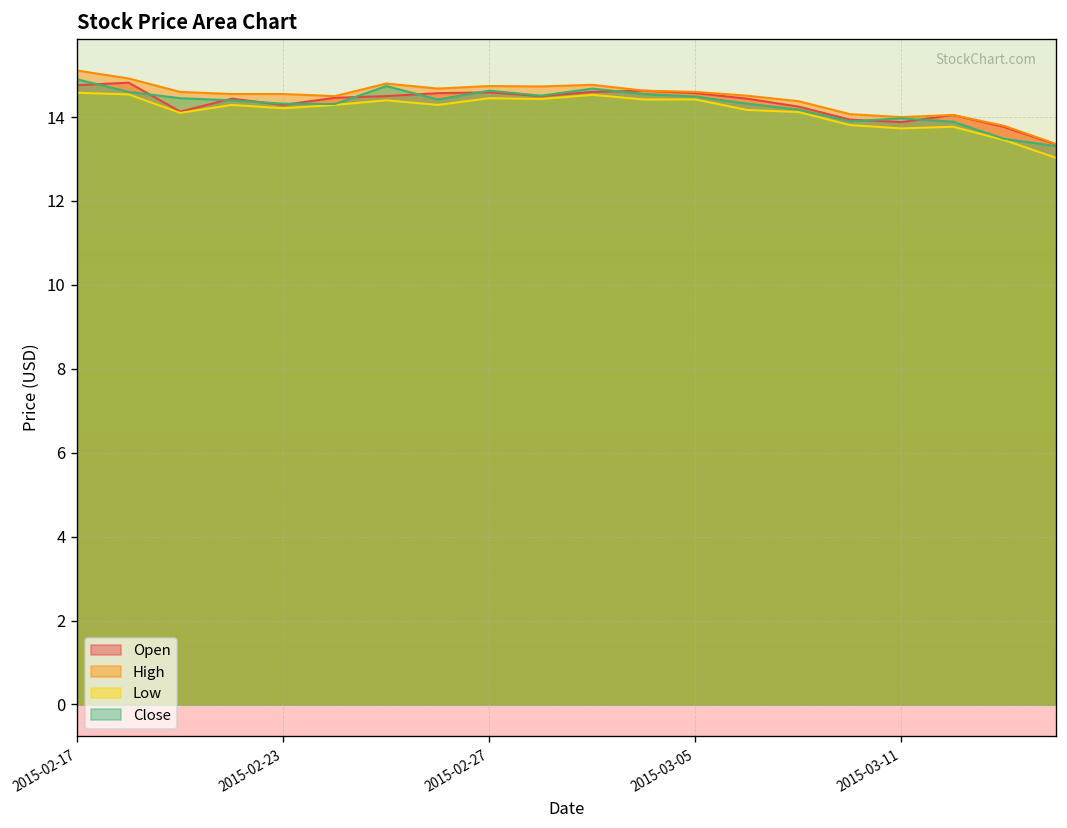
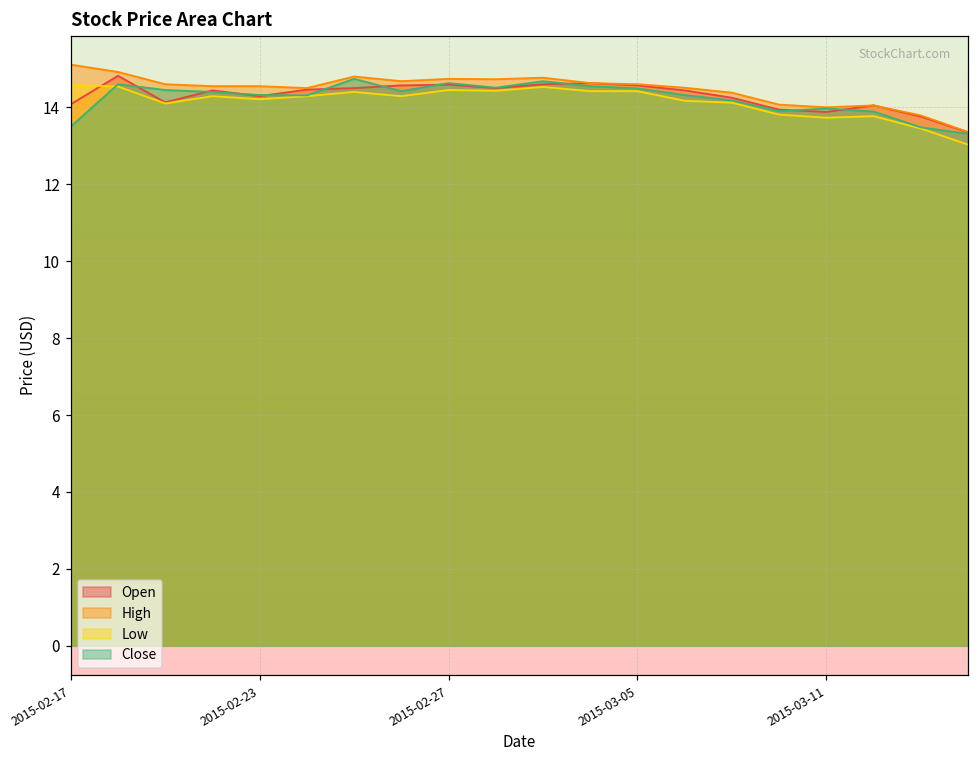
Open, 2015-02-17: 14.8 -> 14.1
Close, 2015-02-17: 14.9 -> 13.5
